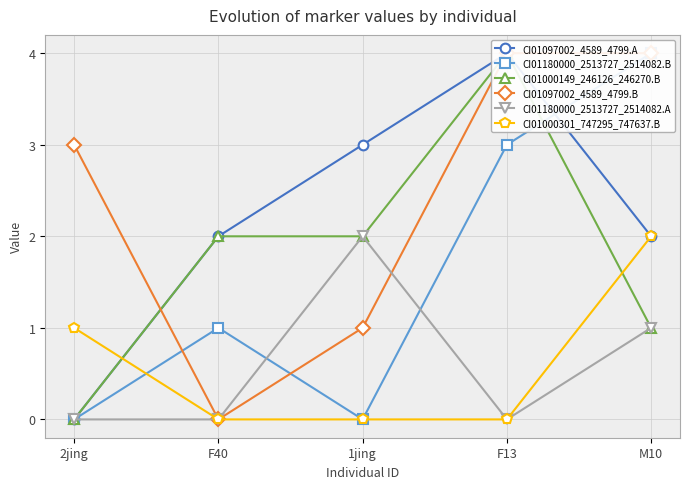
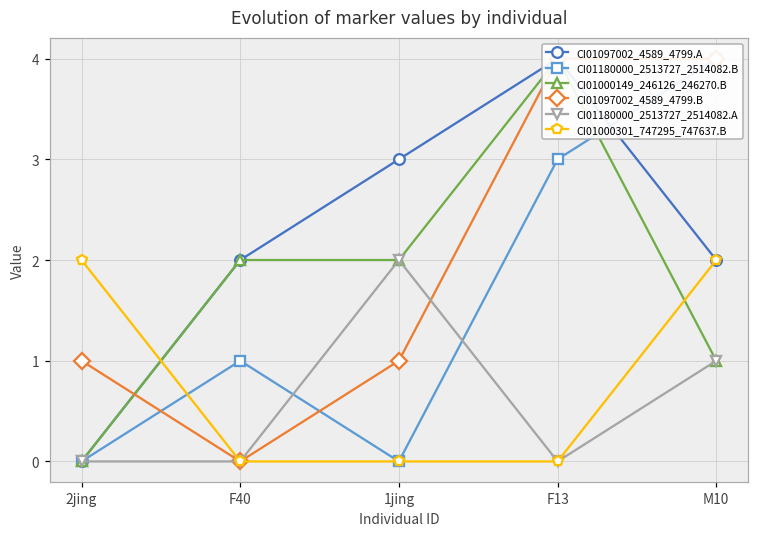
CI01097002_4589_4799.B, 2jing: 3 -> 1
CI01000301_747295_747637.B, 2jing: 1 -> 2
